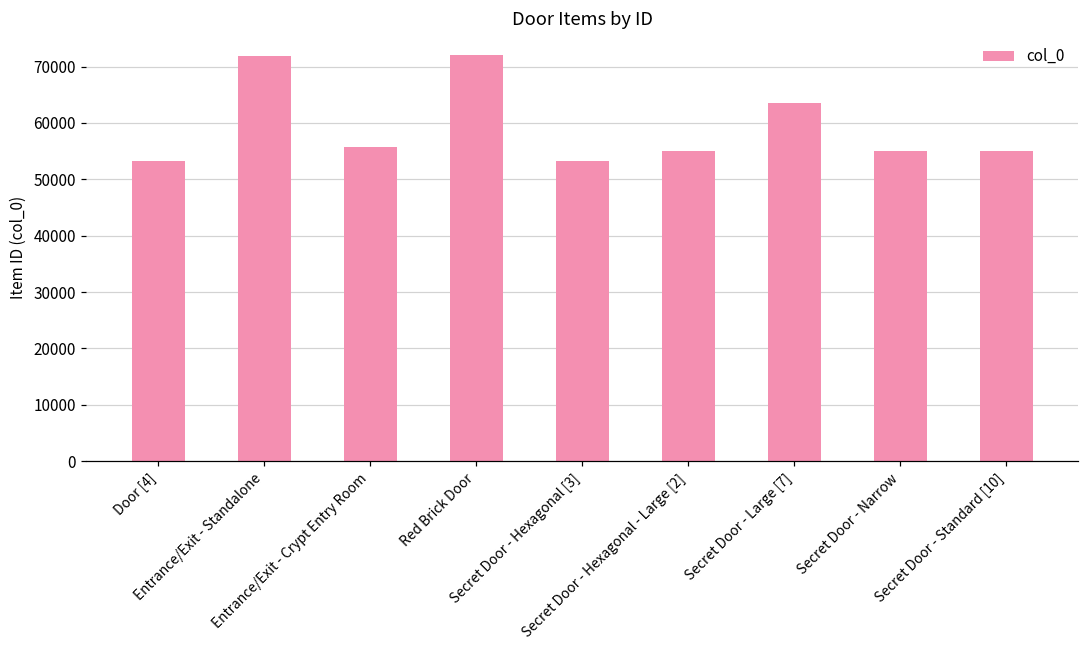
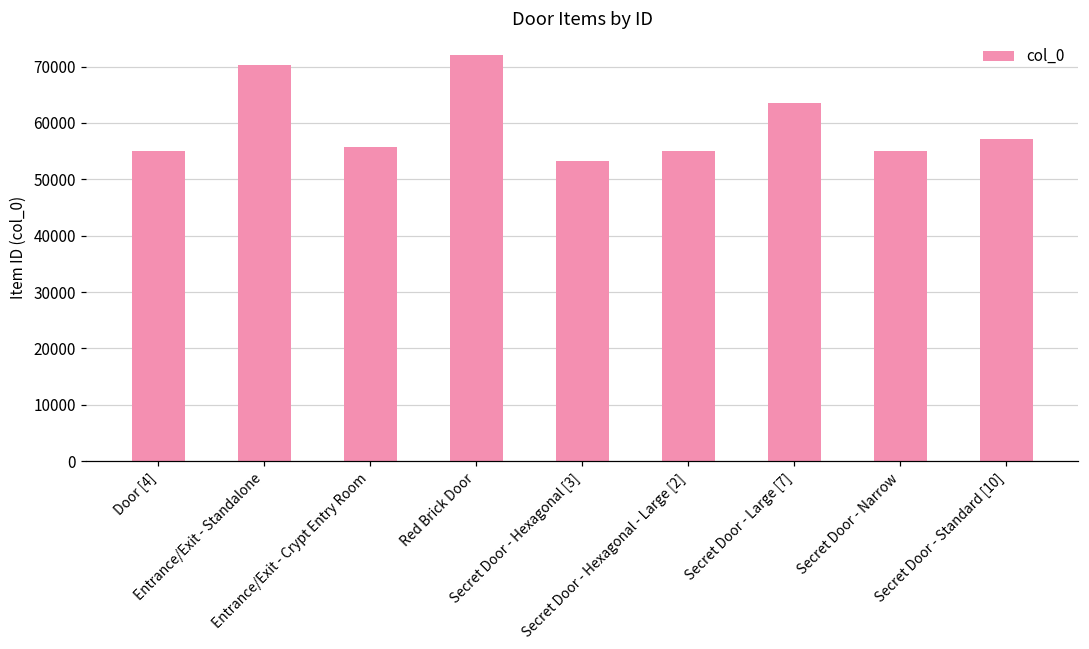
Door [4]: 53000 -> 55000
Entrance/Exit - Standalone: 72000 -> 70000
Secret Door - Standard [10]: 55000 -> 57000
